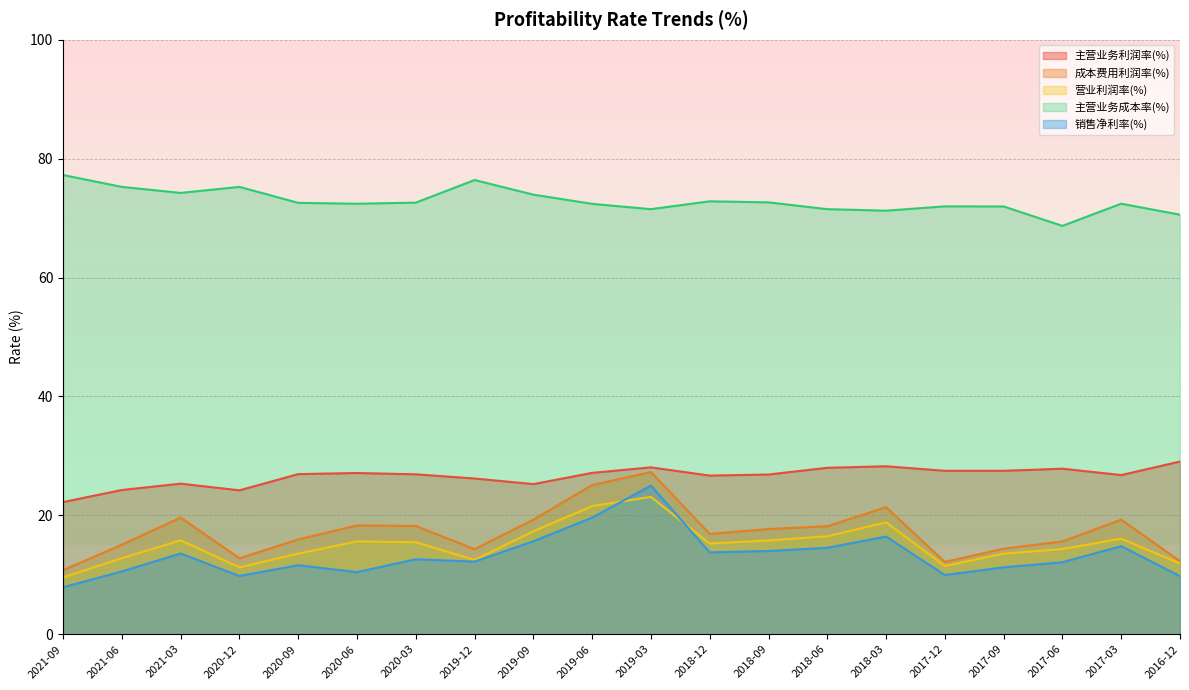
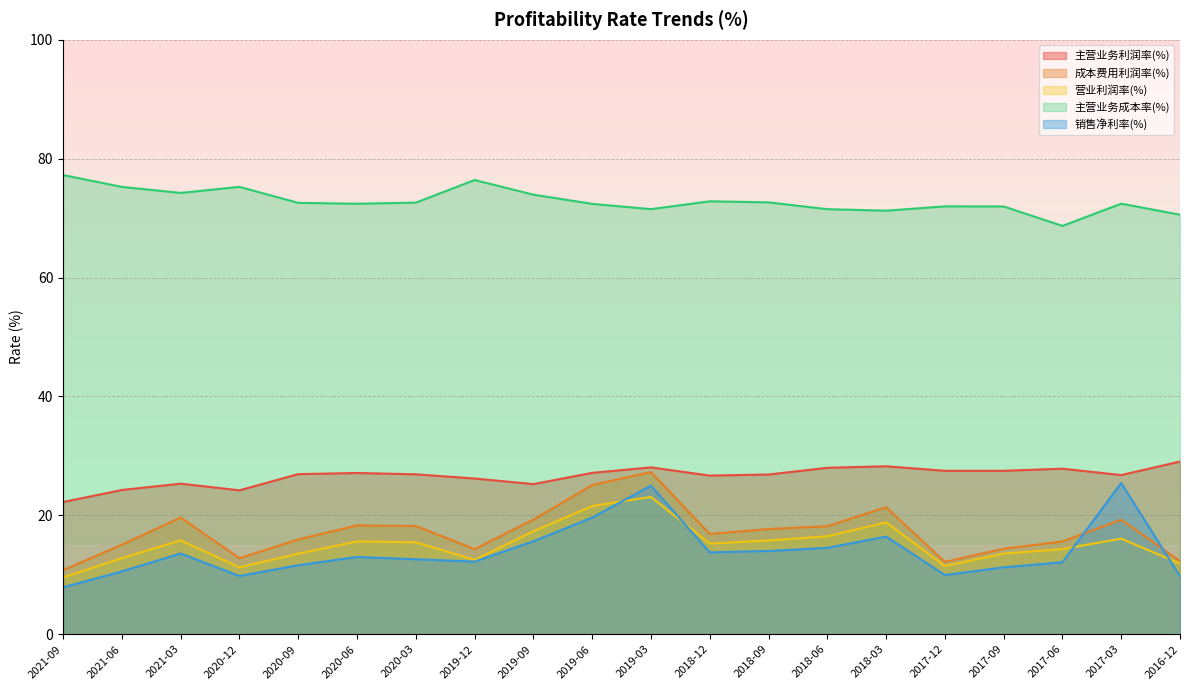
销售净利率(%), 2020-06: 10 -> 13
销售净利率(%), 2017-03: 15 -> 25
